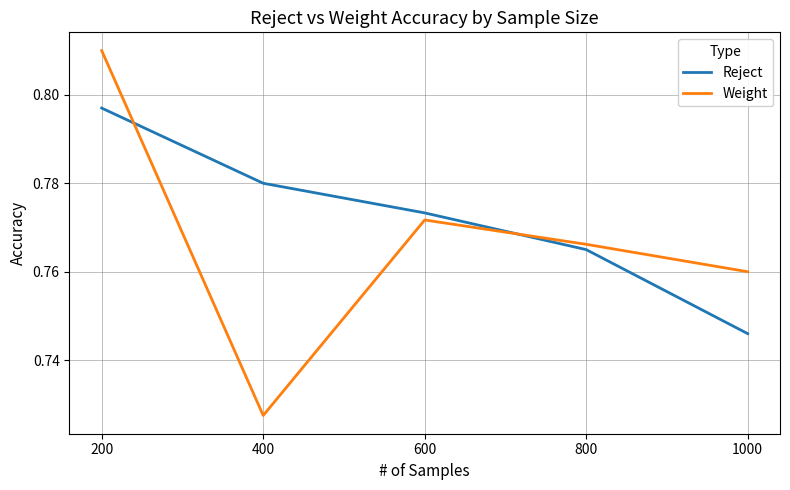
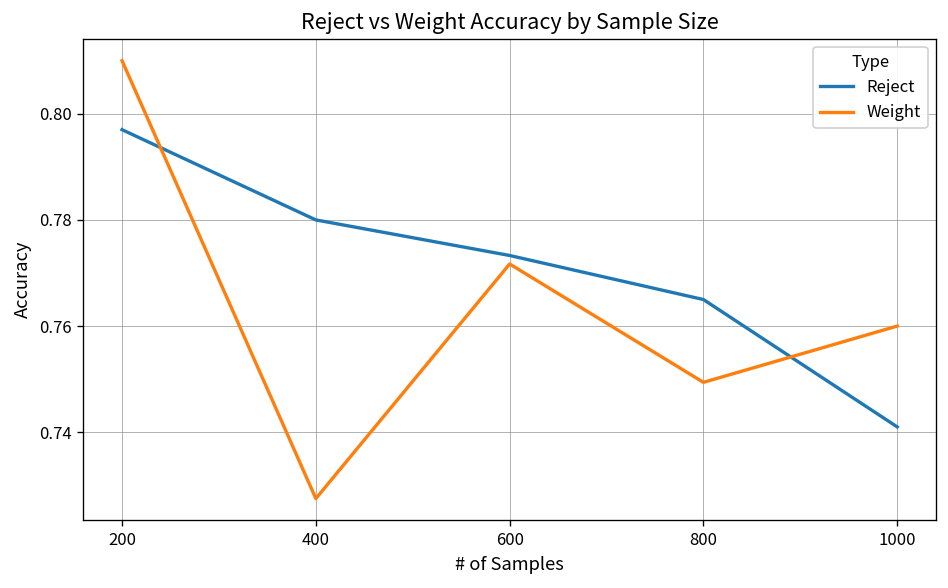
Weight, 800: 0.766 -> 0.749
Reject, 1000: 0.746 -> 0.741
